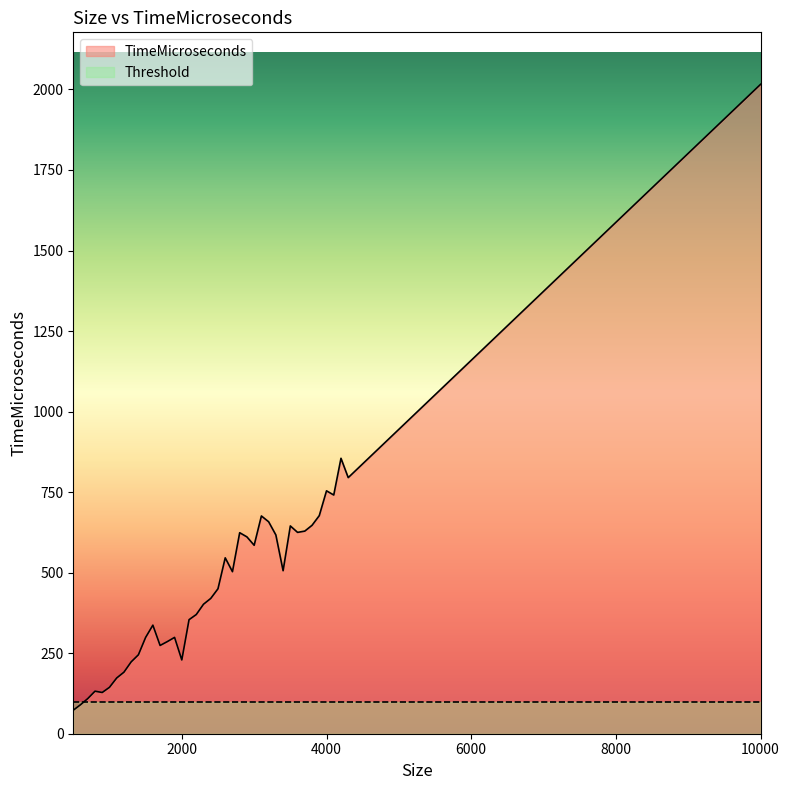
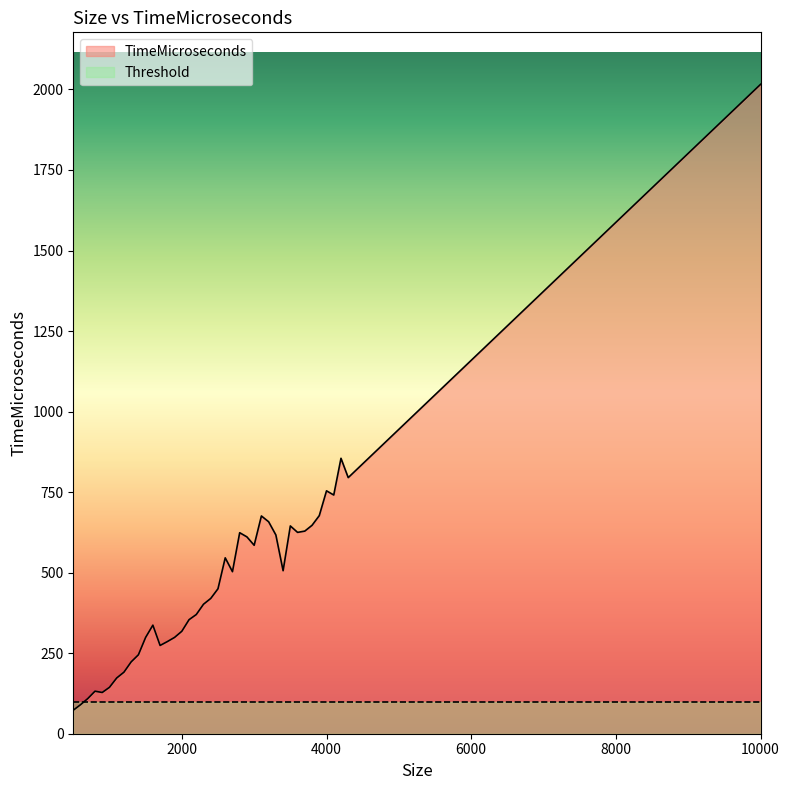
TimeMicroseconds, 2000: 230 -> 320
